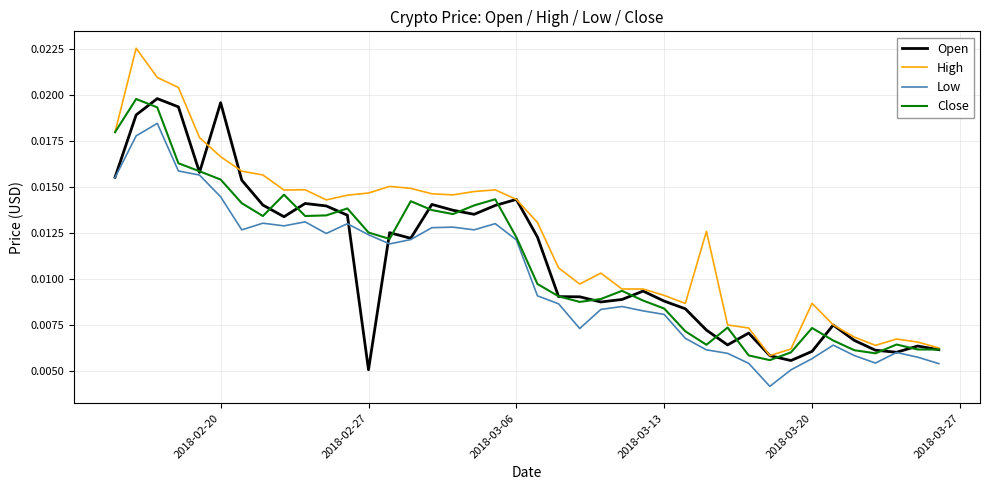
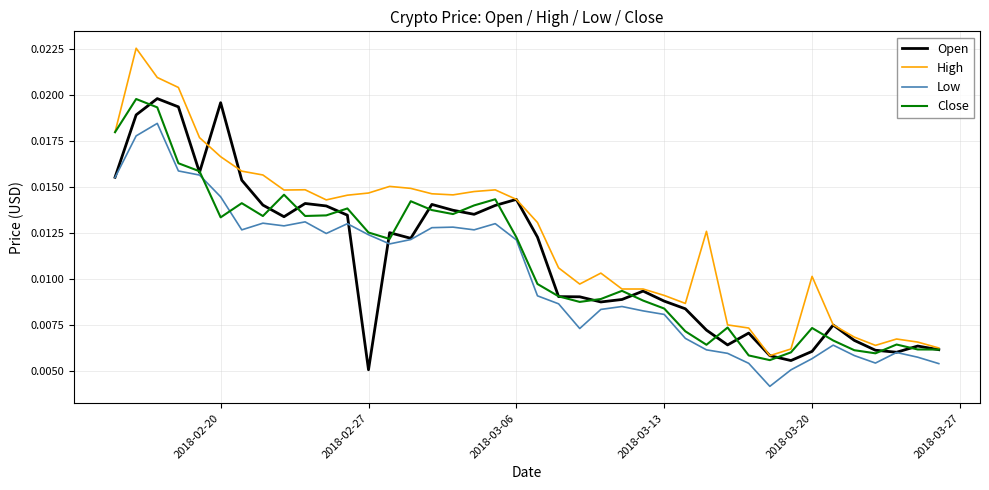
Close, 2018-02-20: 0.0154 -> 0.0134
High, 2018-03-20: 0.0087 -> 0.0102
